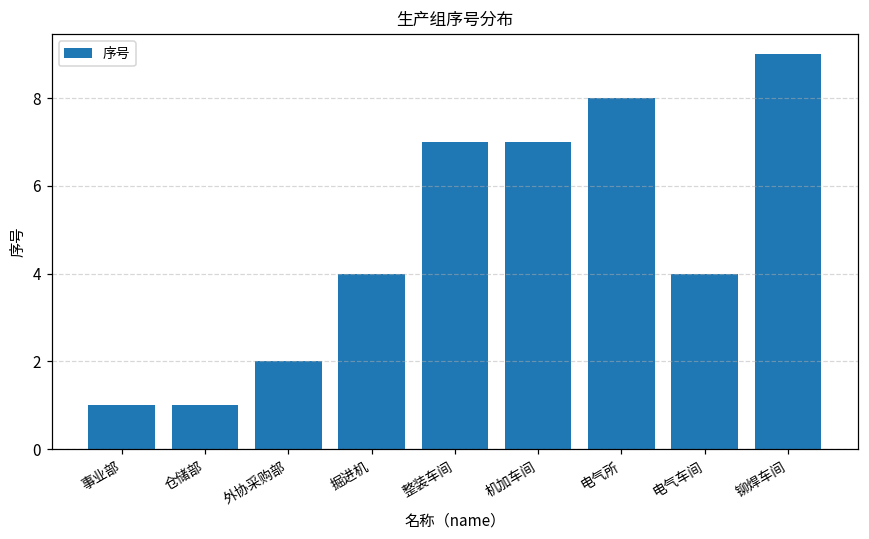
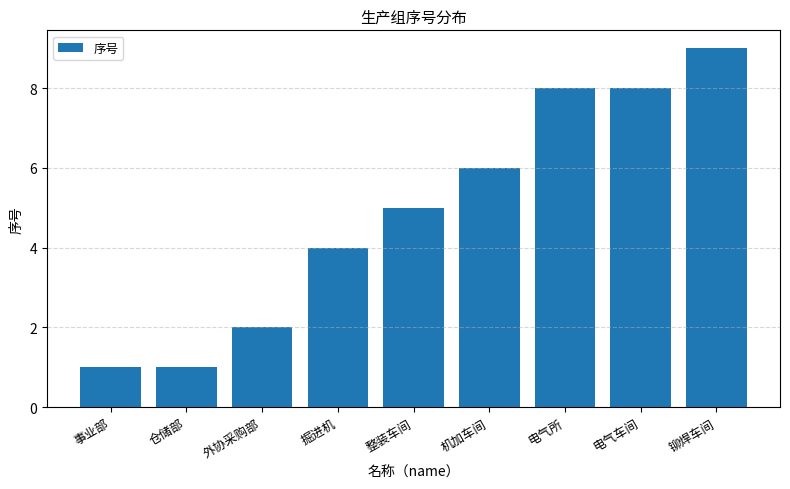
整装车间: 7 -> 5
机加车间: 7 -> 6
电气车间: 4 -> 8
